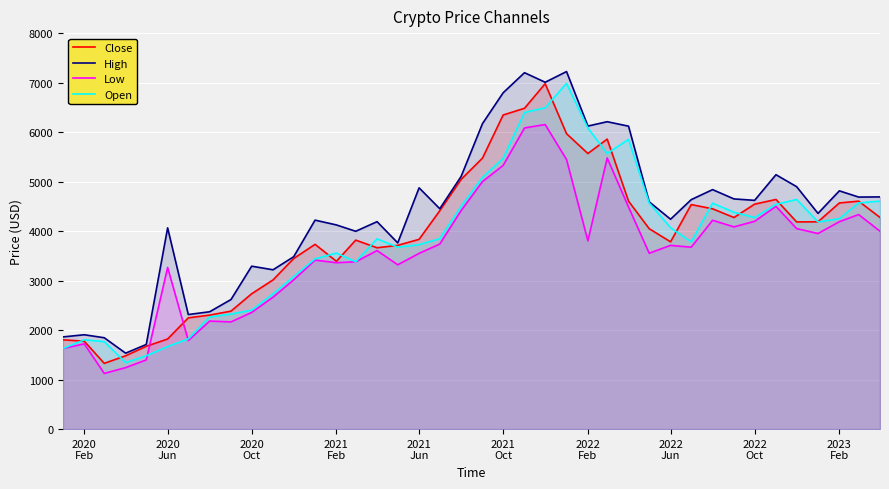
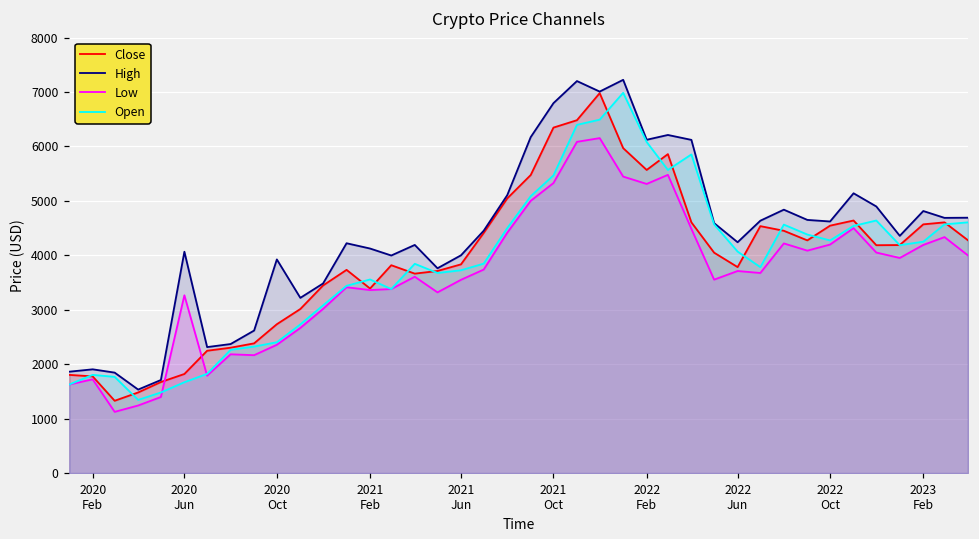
High, 2020 Oct: 3300 -> 3900
High, 2021 Jun: 4900 -> 4000
Low, 2022 Feb: 3800 -> 5300
